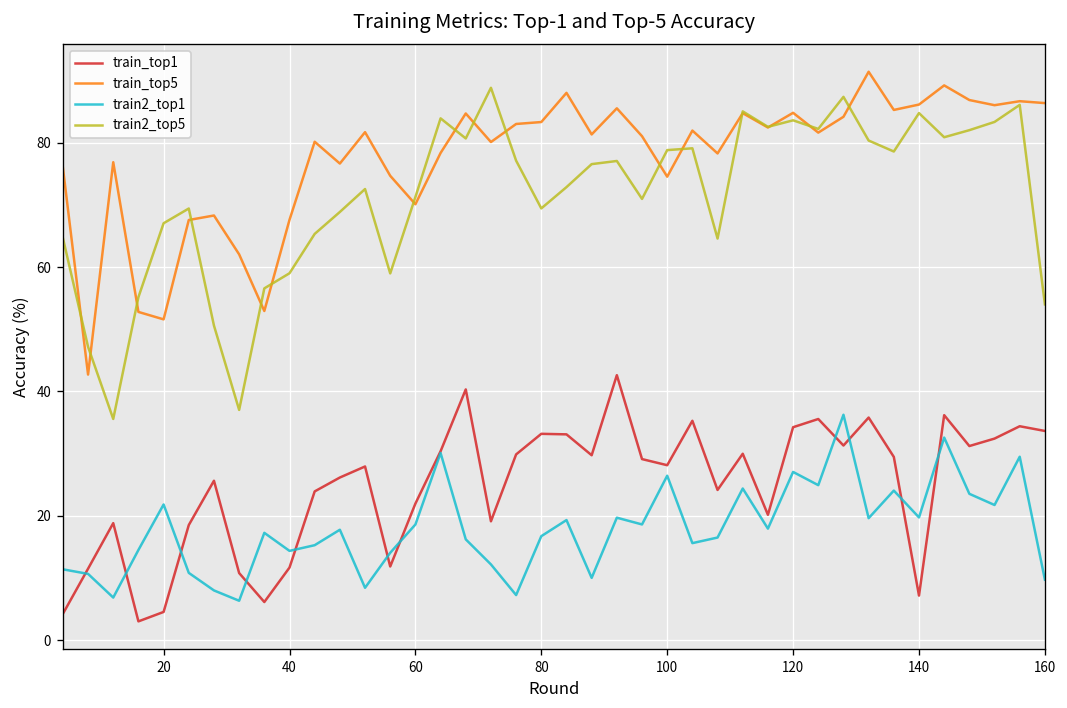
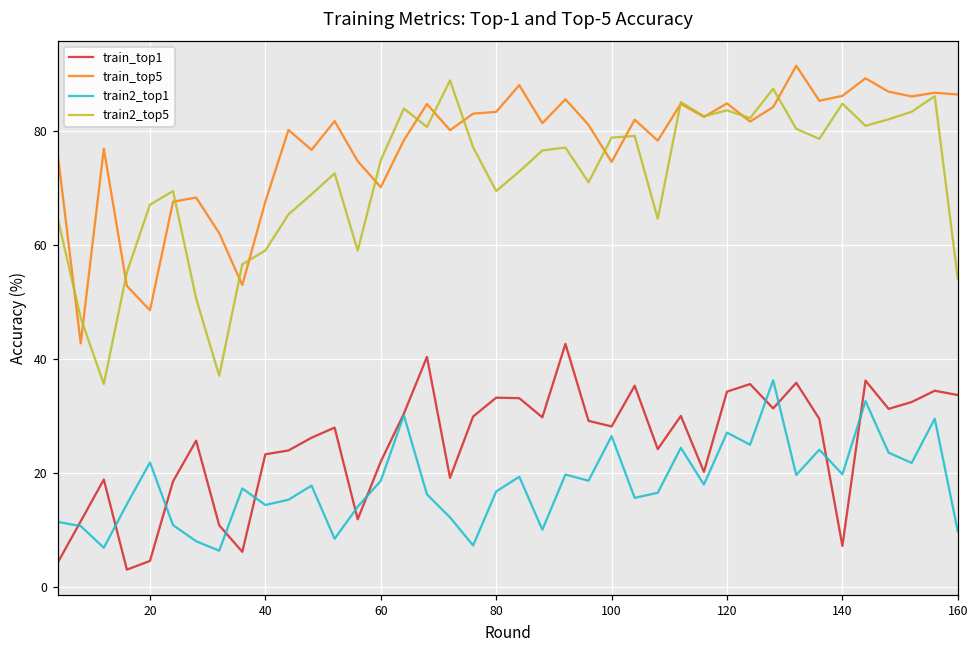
train_top5, 20: 52 -> 49
train_top1, 40: 12 -> 23
train2_top5, 60: 71 -> 75
